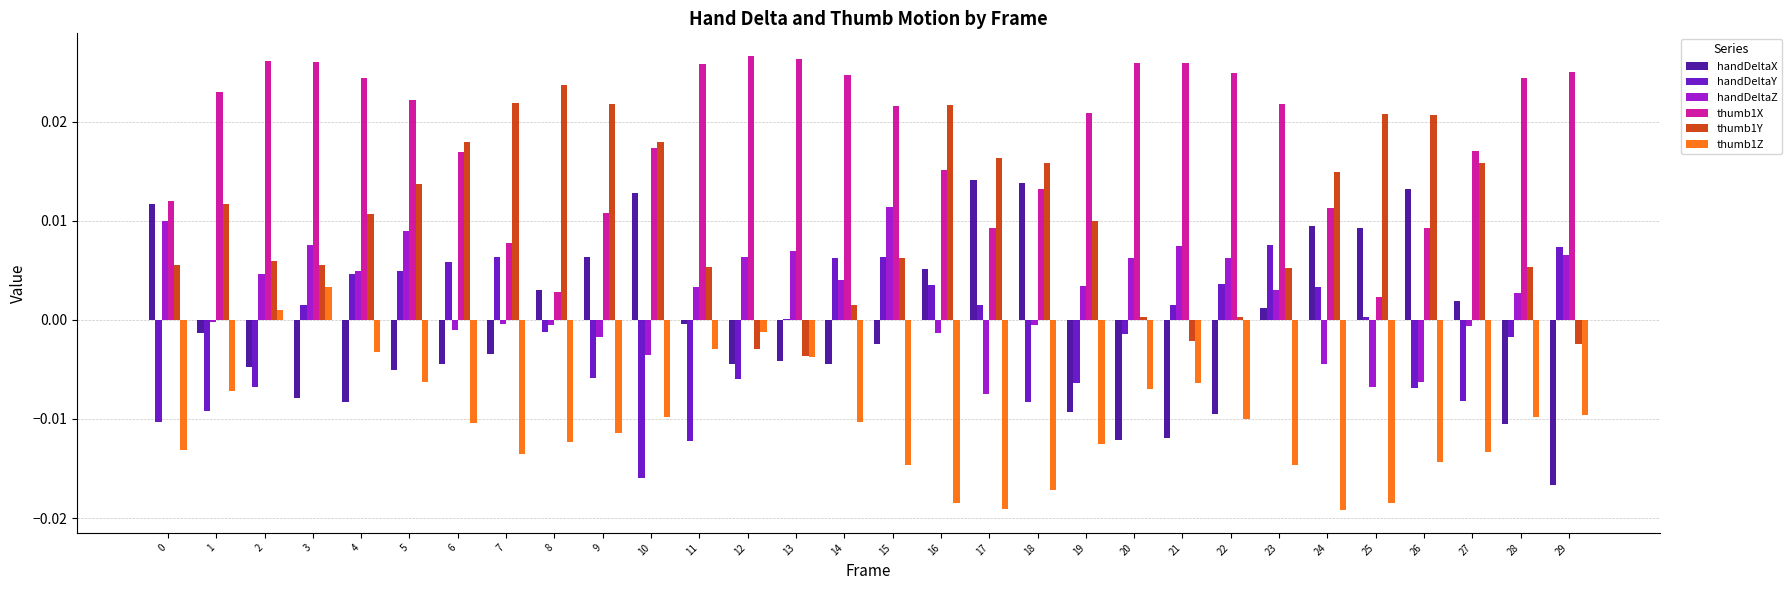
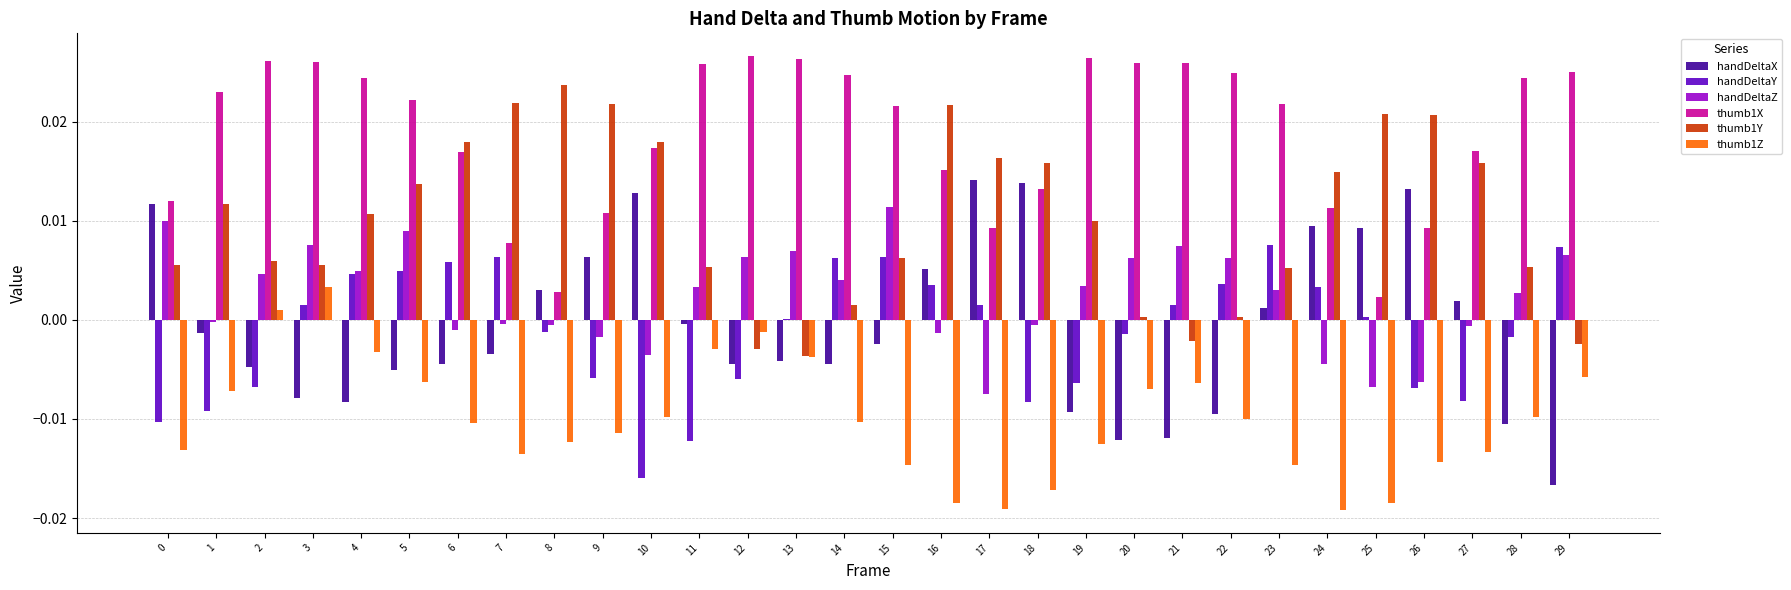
thumb1X, 19: 0.021 -> 0.026
thumb1Z, 29: -0.010 -> -0.006
